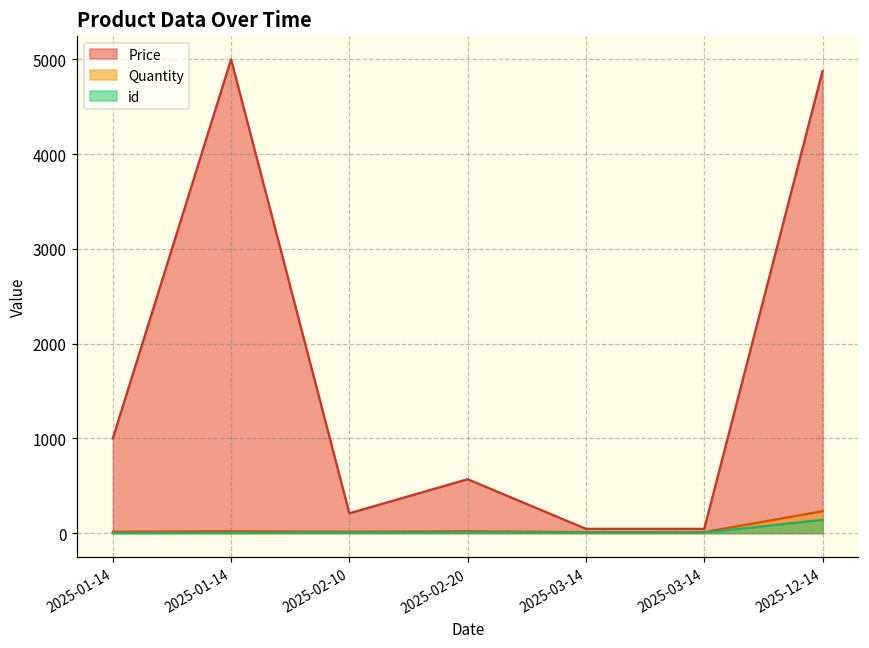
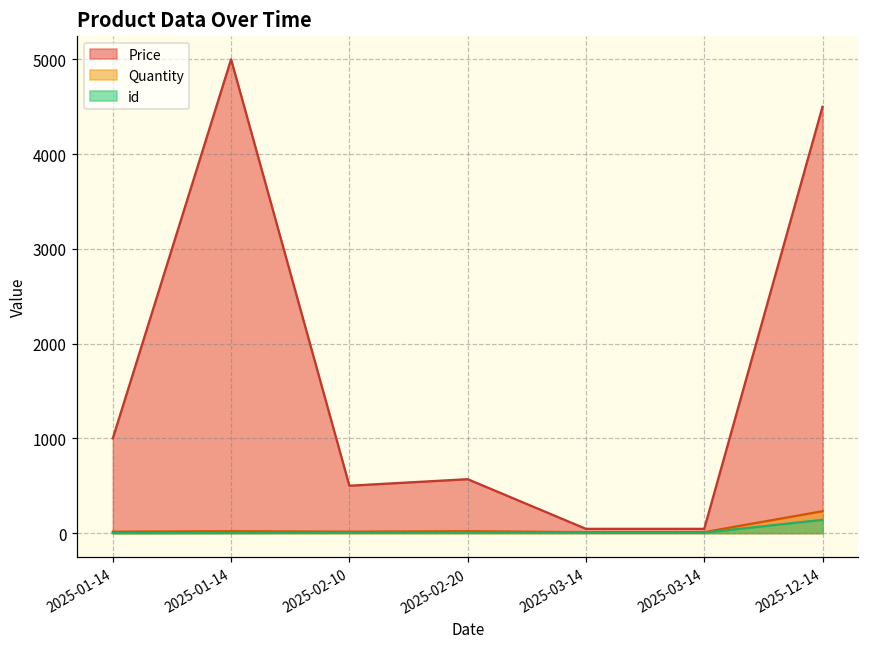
Price, 2025-02-10: 200 -> 500
Price, 2025-12-14: 4900 -> 4500
